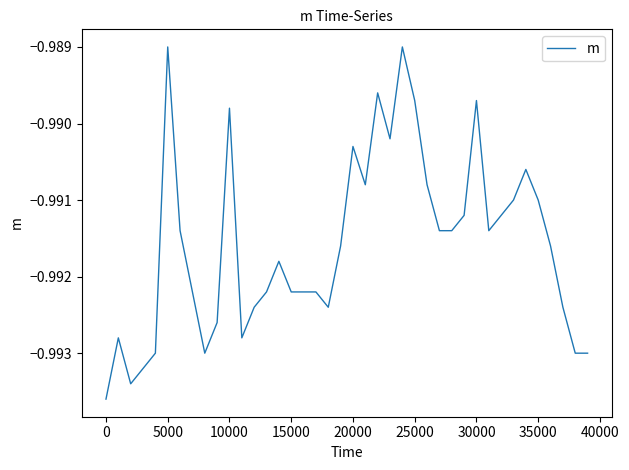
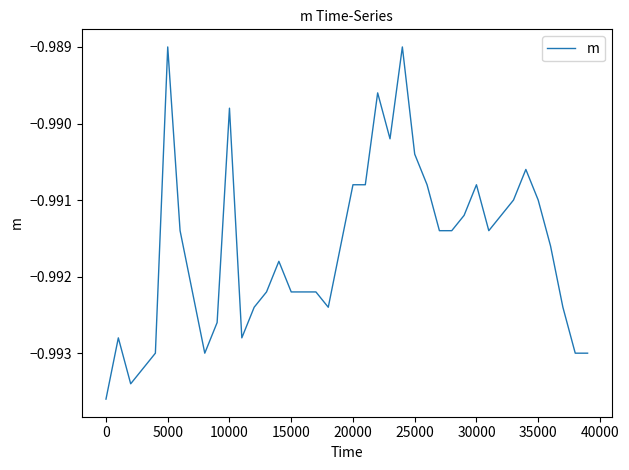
20000: -0.9903 -> -0.9908
25000: -0.9897 -> -0.9904
30000: -0.9897 -> -0.9908
